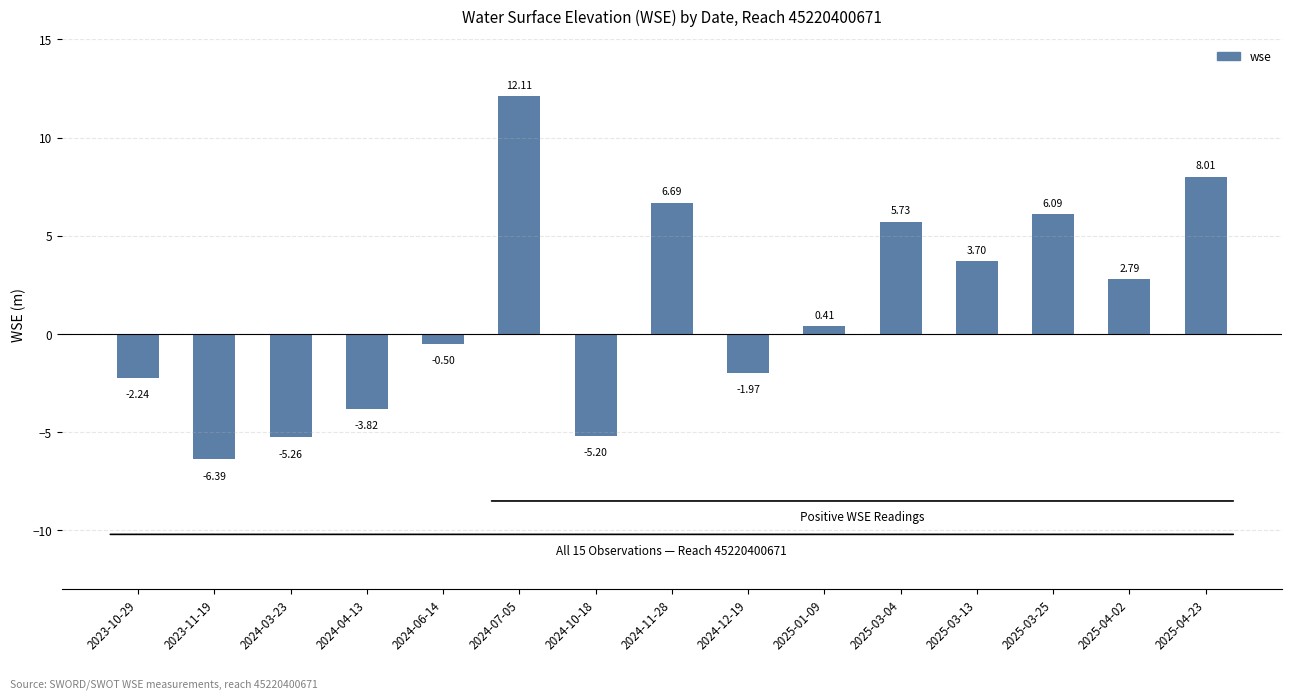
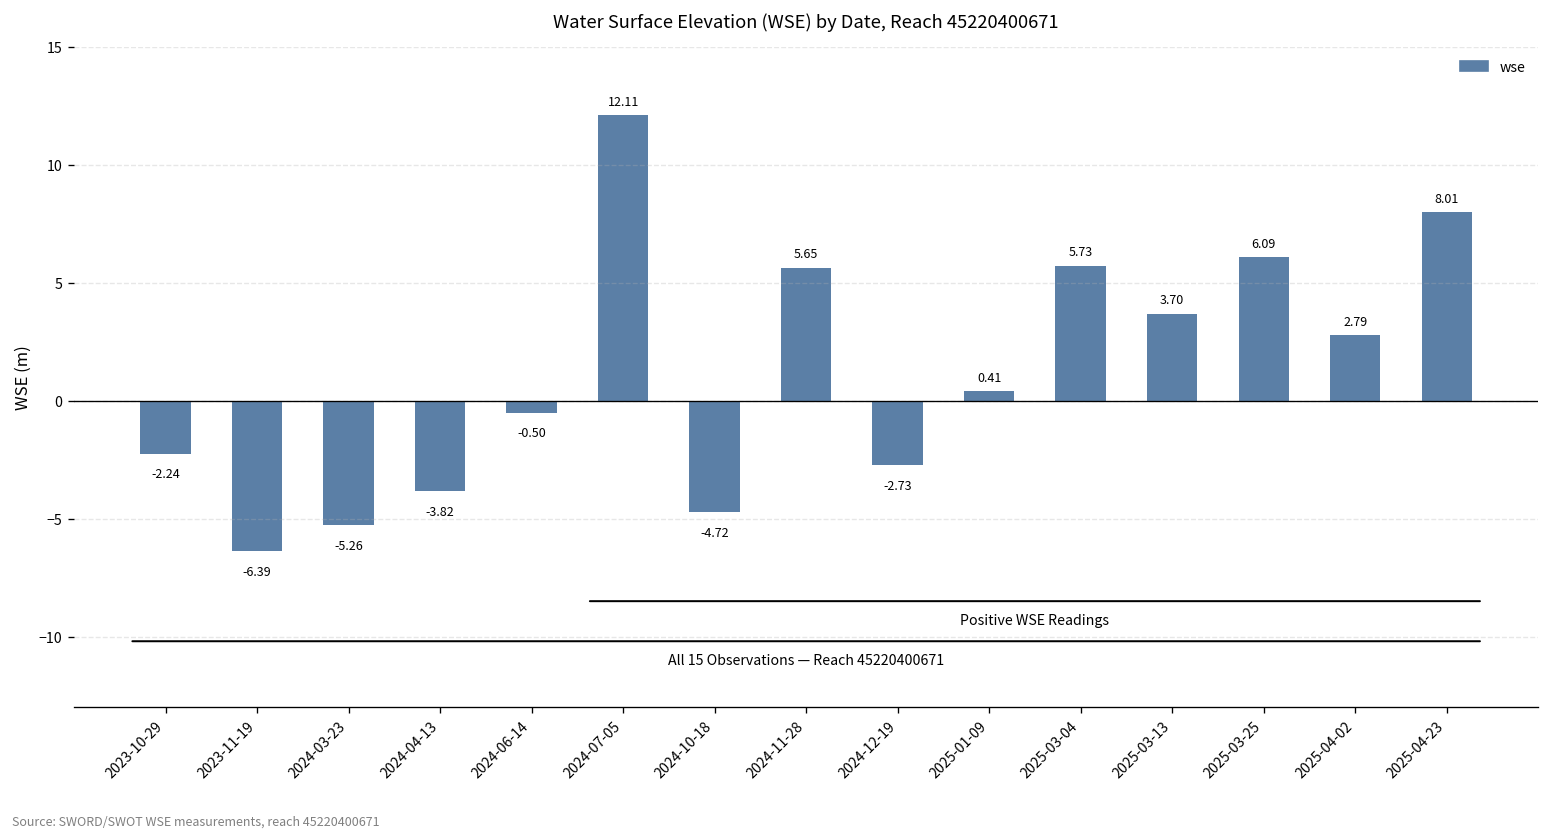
2024-10-18: -5.20 -> -4.72
2024-11-28: 6.69 -> 5.65
2024-12-19: -1.97 -> -2.73
